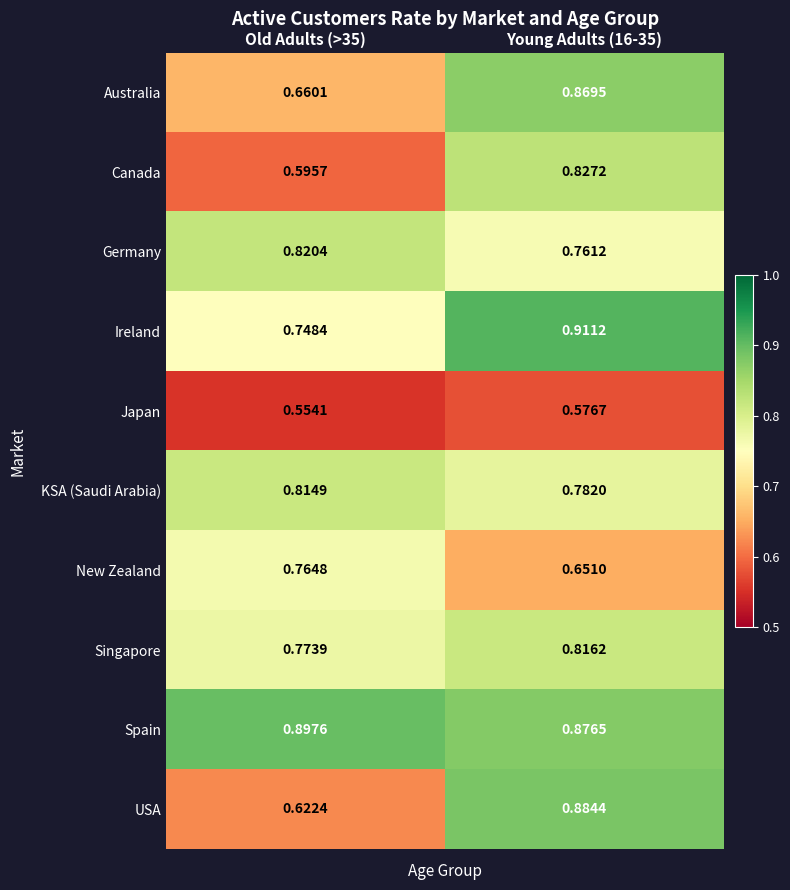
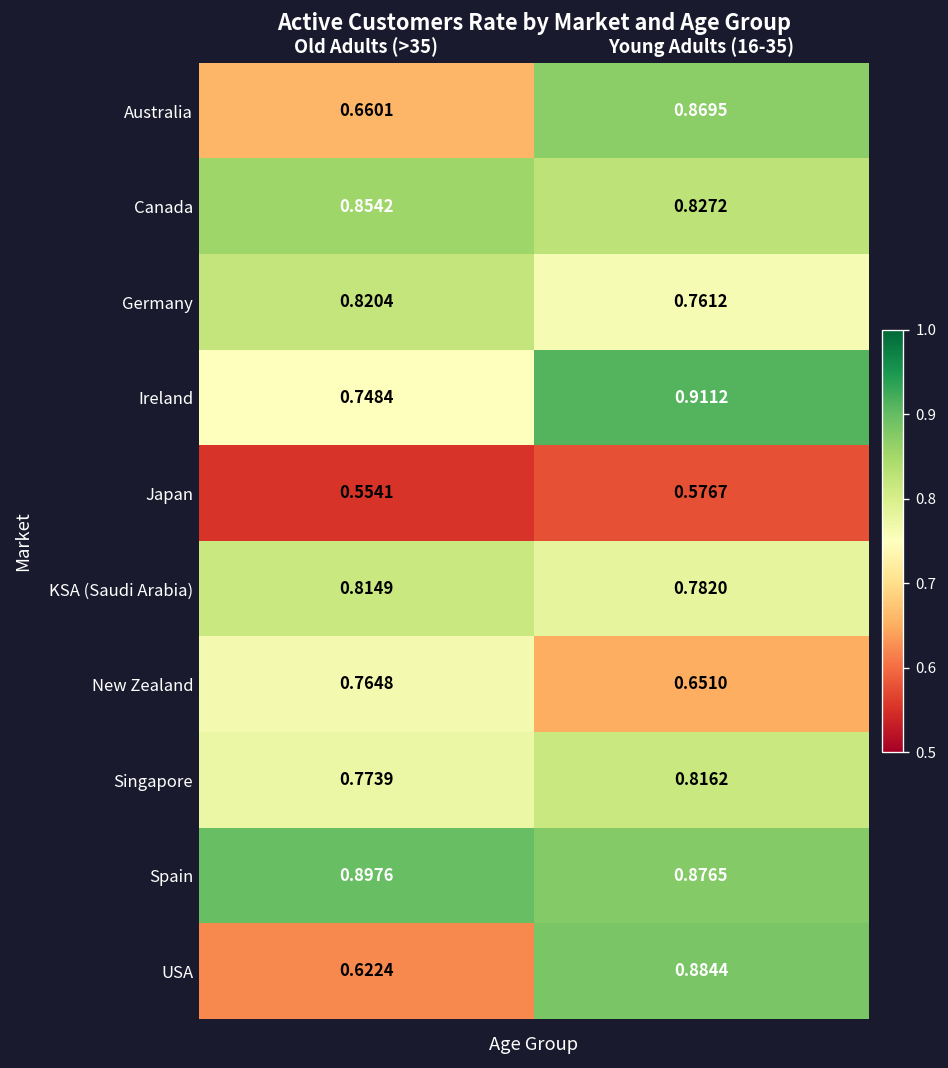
Canada, Old Adults (>35): 0.5957 -> 0.8542
